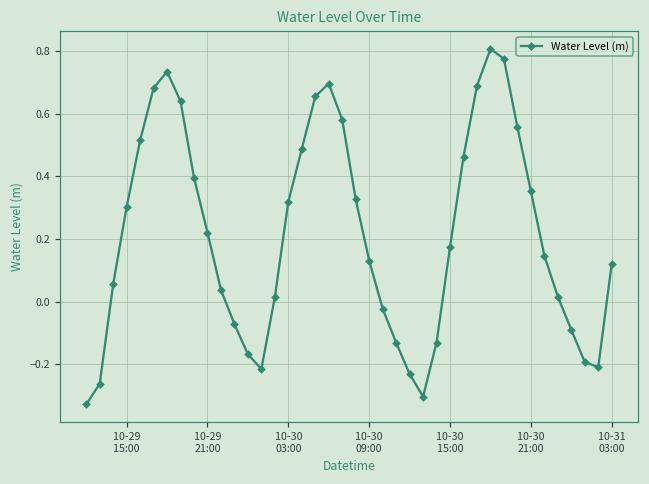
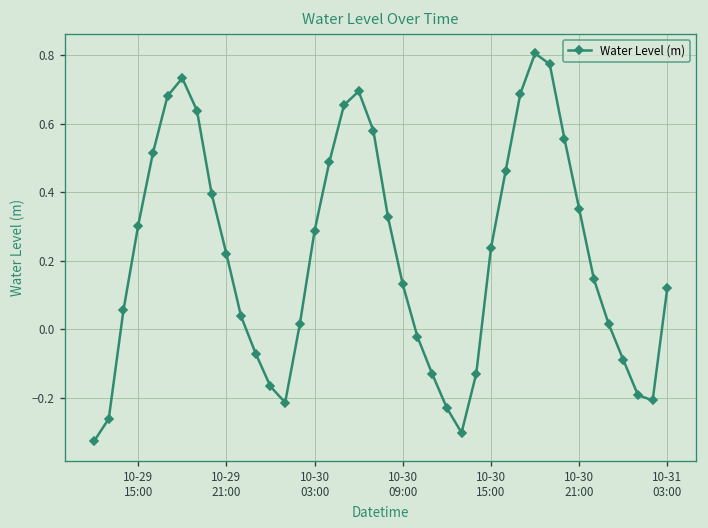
10-30 03:00: 0.32 -> 0.29
10-30 15:00: 0.17 -> 0.24
